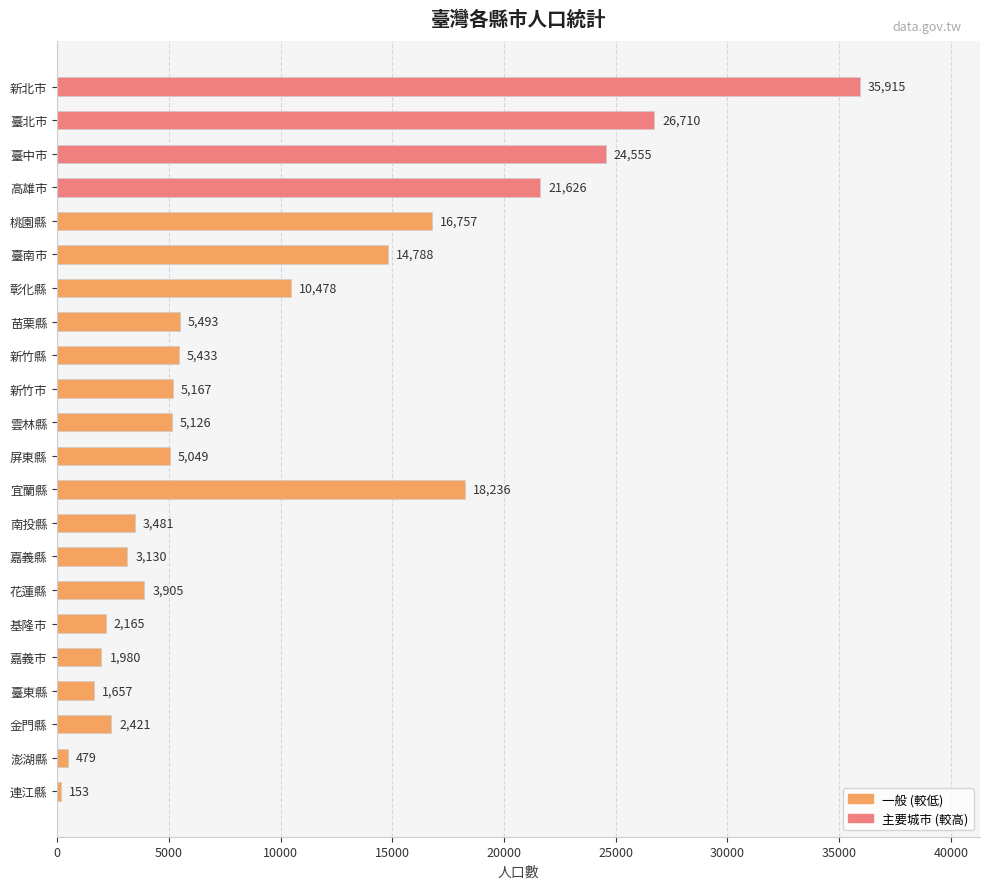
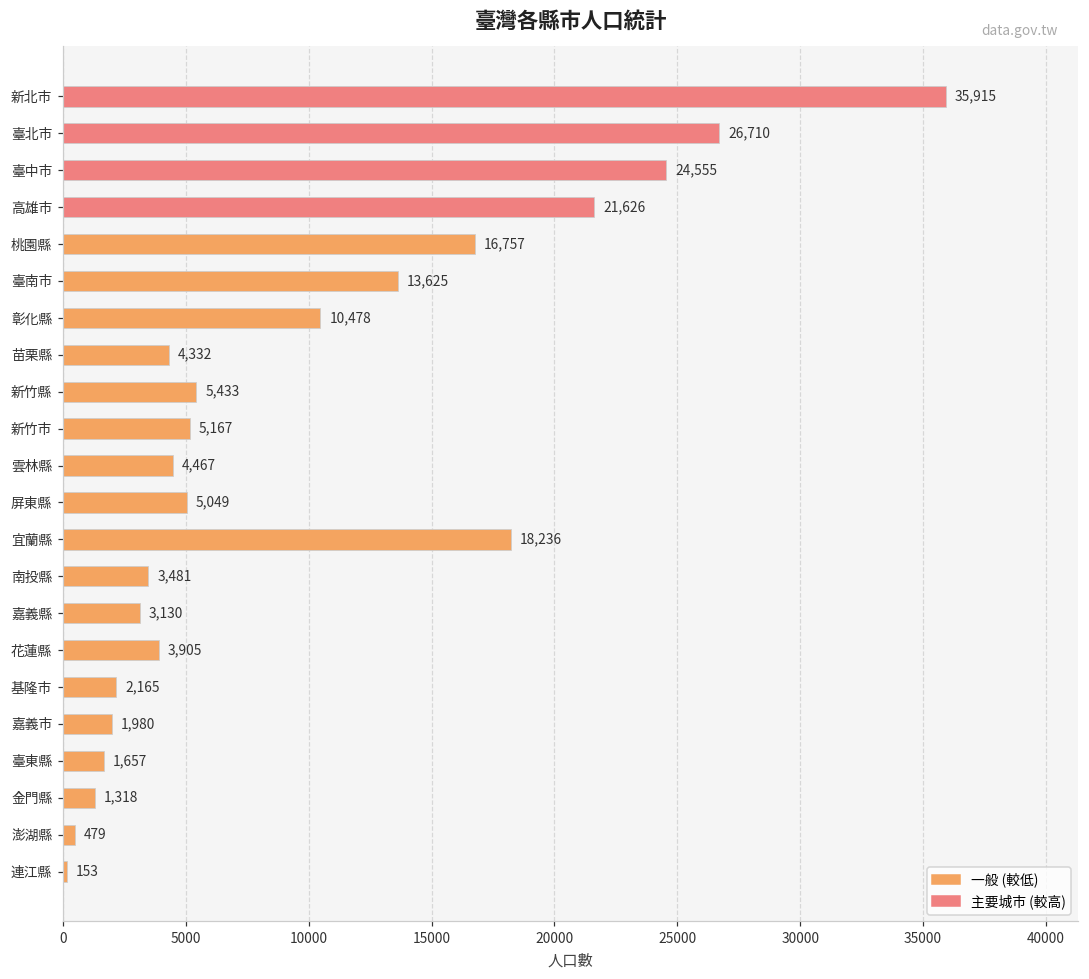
臺南市: 14,788 -> 13,625
苗栗縣: 5,493 -> 4,332
雲林縣: 5,126 -> 4,467
金門縣: 2,421 -> 1,318
